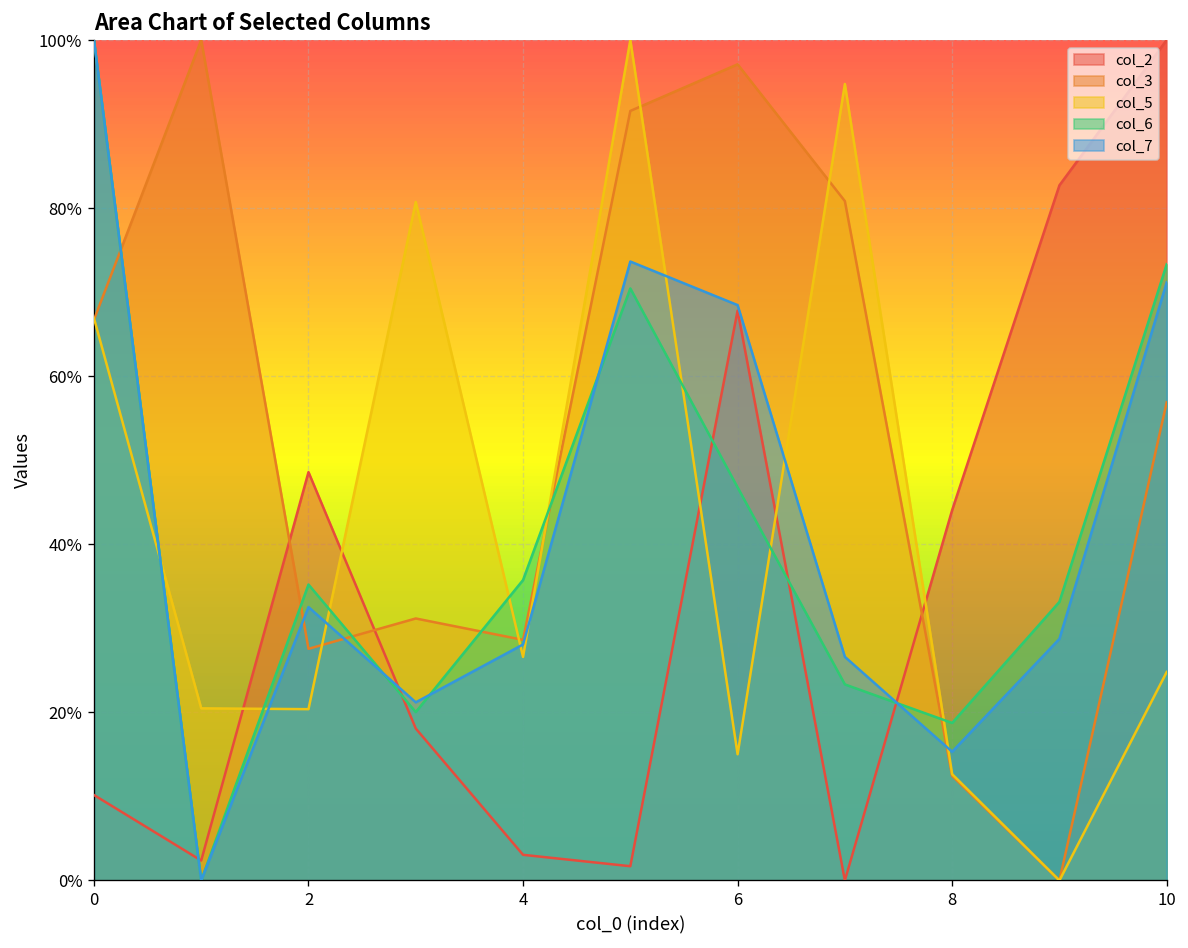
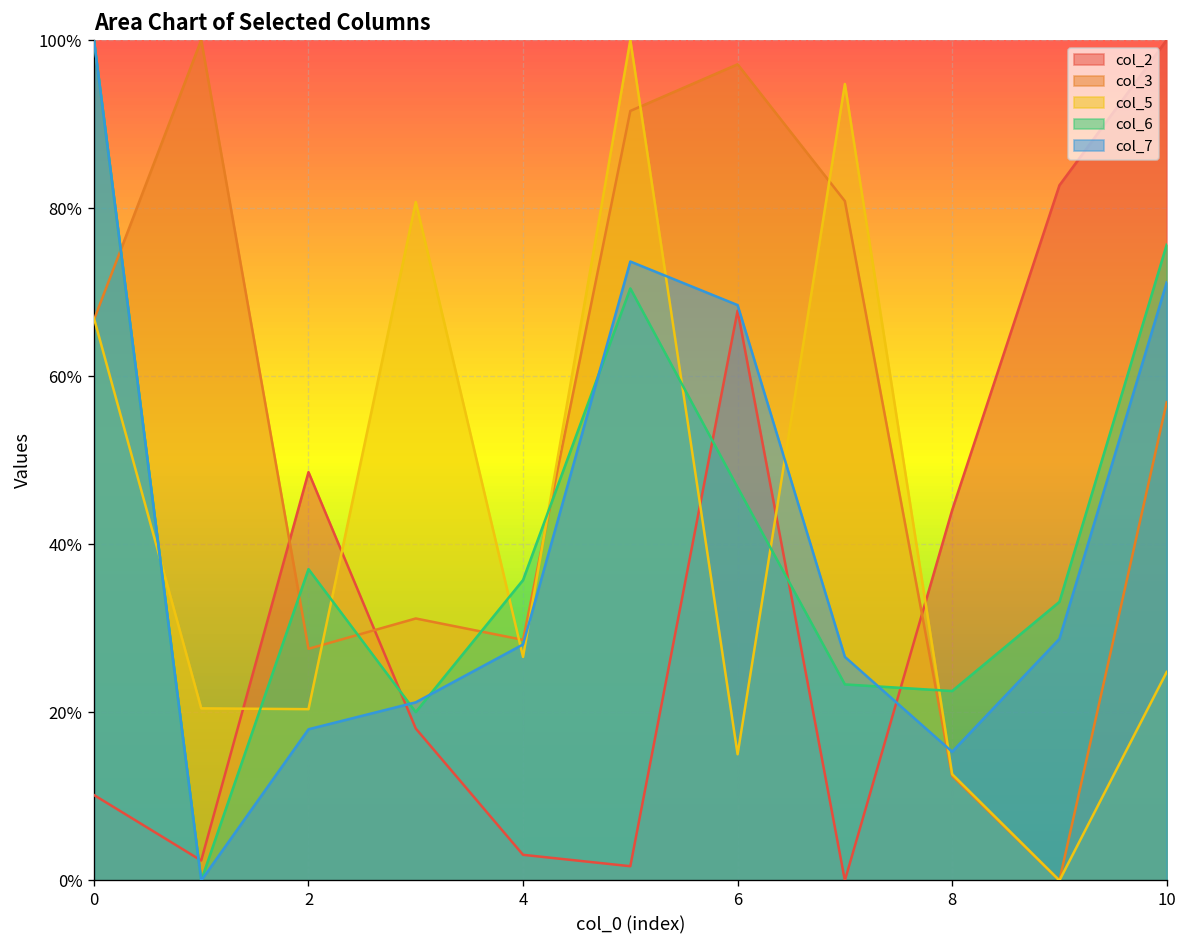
col_6, 2: 35% -> 37%
col_7, 2: 33% -> 18%
col_6, 8: 19% -> 23%
col_6, 10: 73% -> 76%
